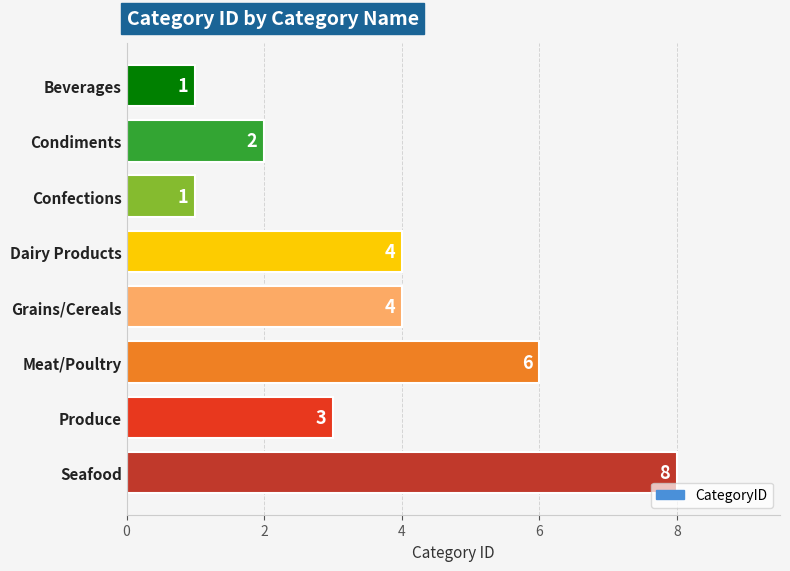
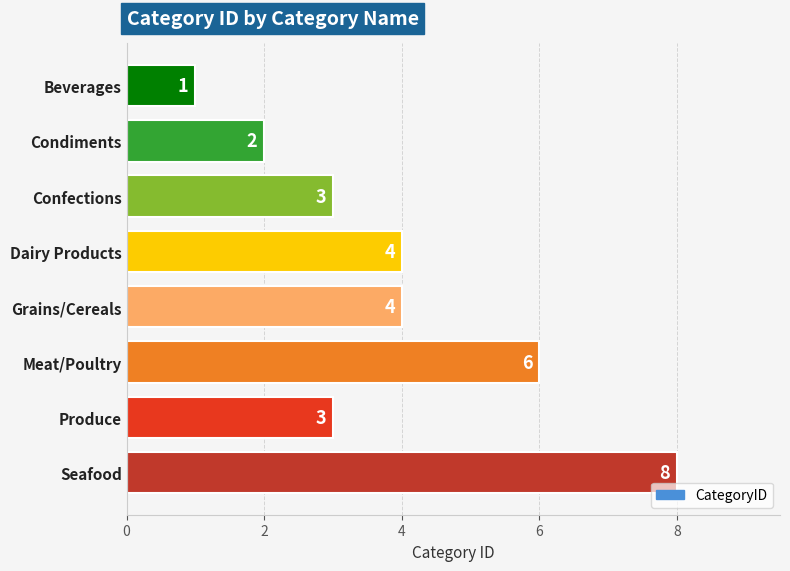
Confections: 1 -> 3
